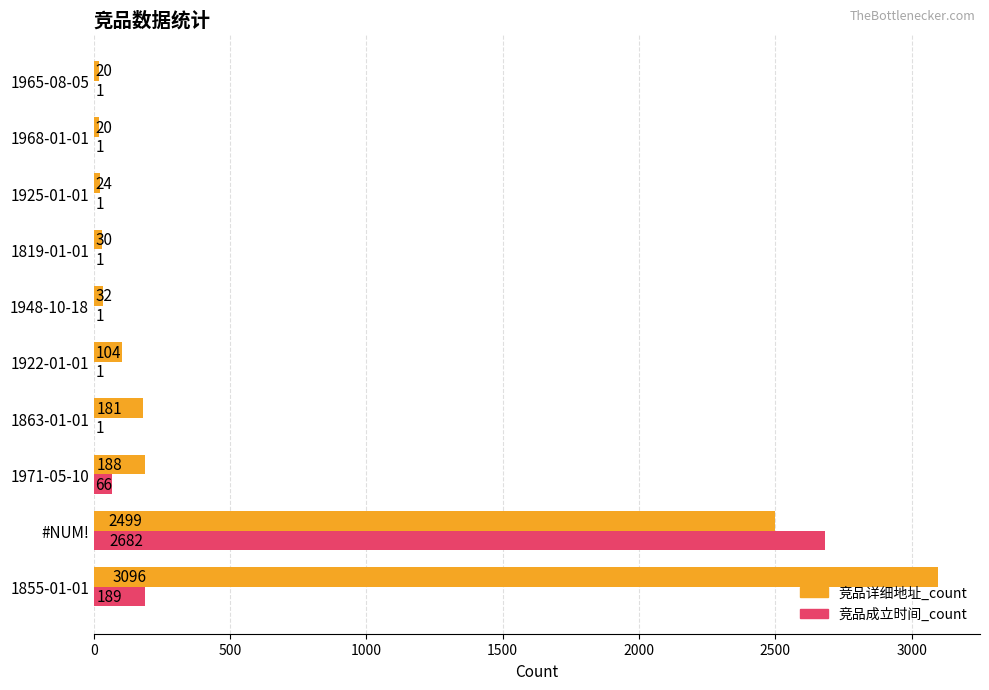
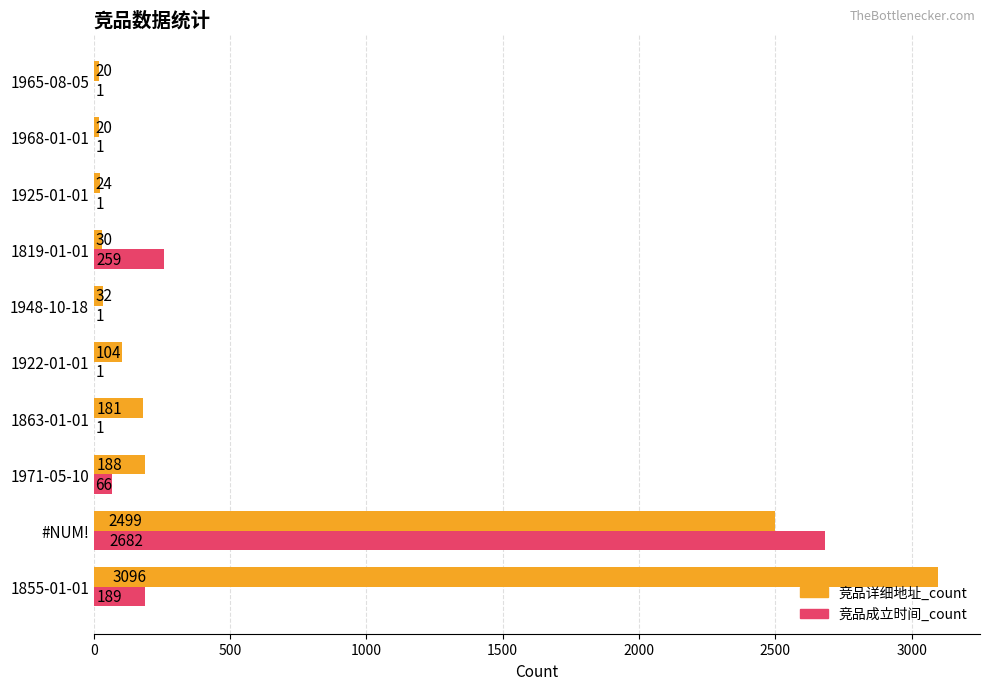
竞品成立时间_count, 1819-01-01: 1 -> 259
